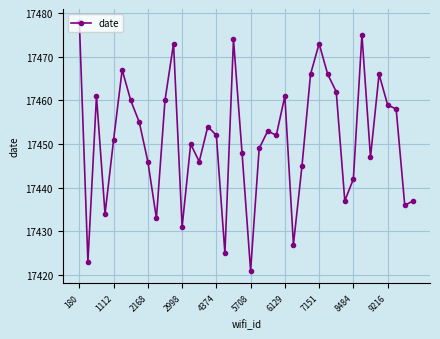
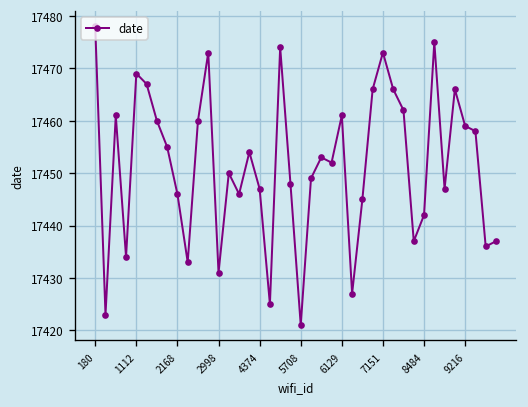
1112: 17451 -> 17469
4374: 17452 -> 17447
